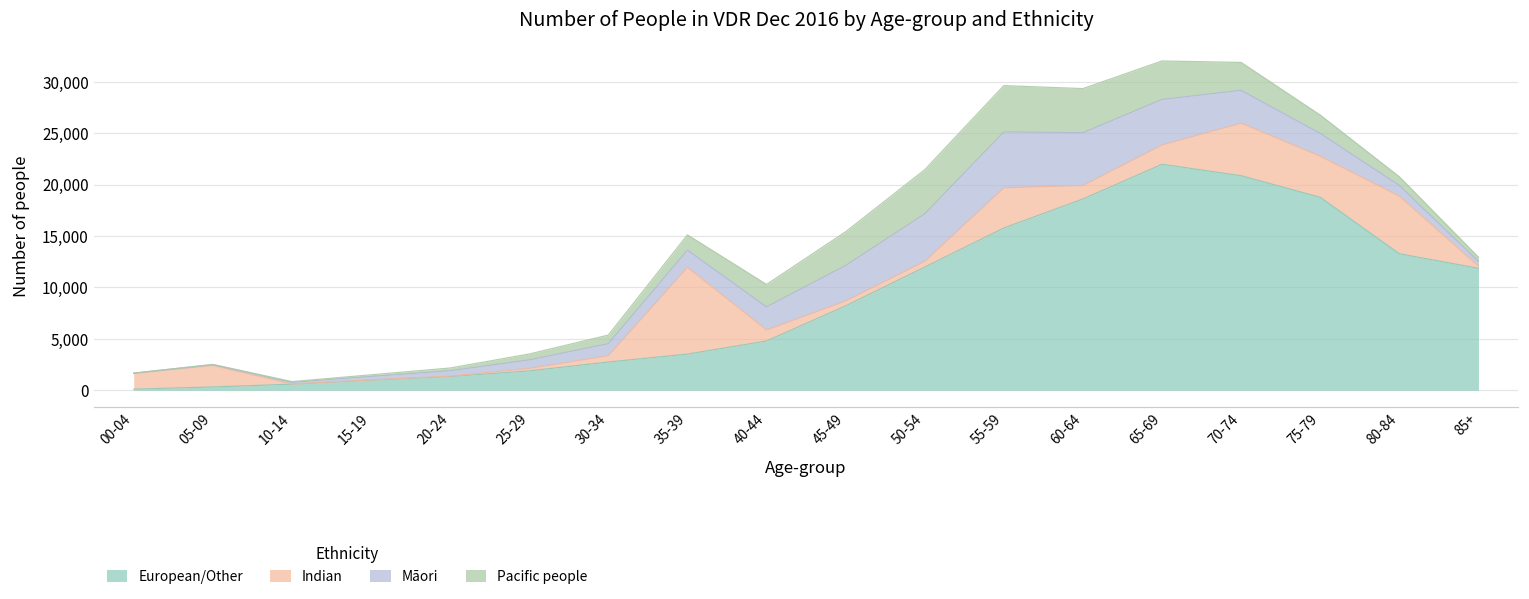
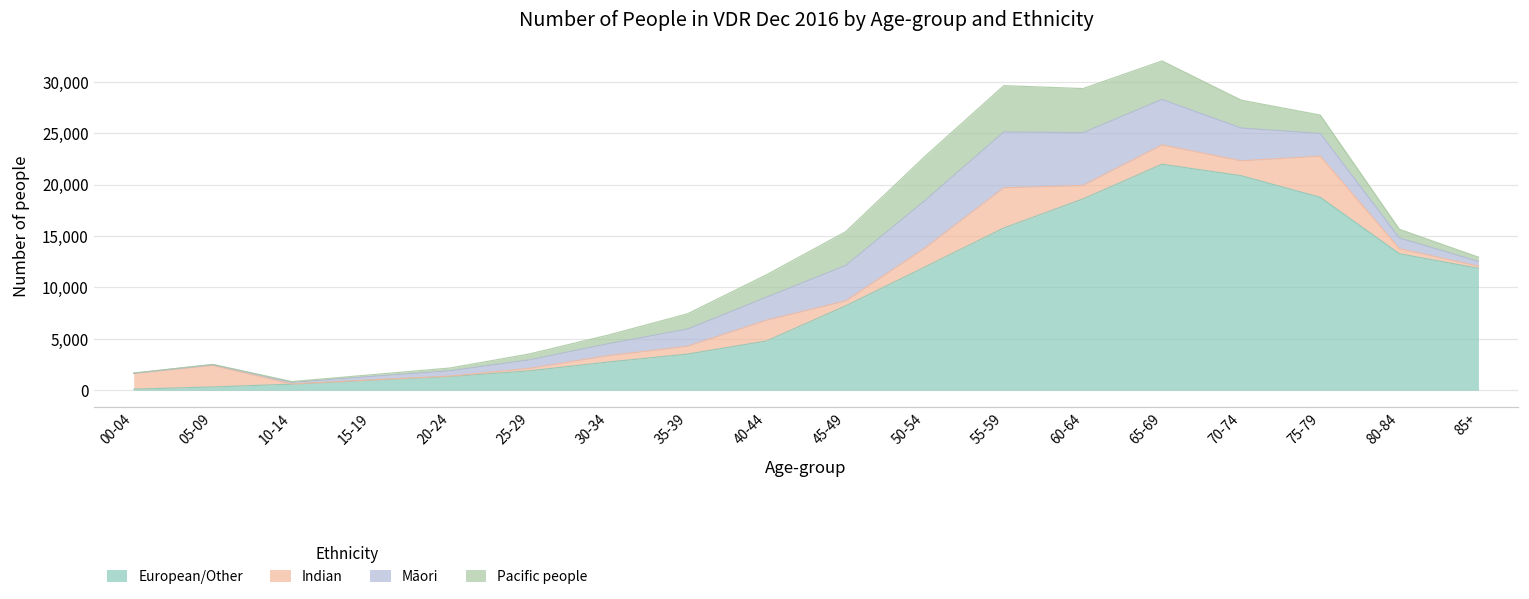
Indian, 35-39: 8,000 -> 1,000
Indian, 40-44: 1,000 -> 2,000
Indian, 50-54: 1,000 -> 2,000
Indian, 70-74: 5,000 -> 1,000
Indian, 80-84: 6,000 -> 0
